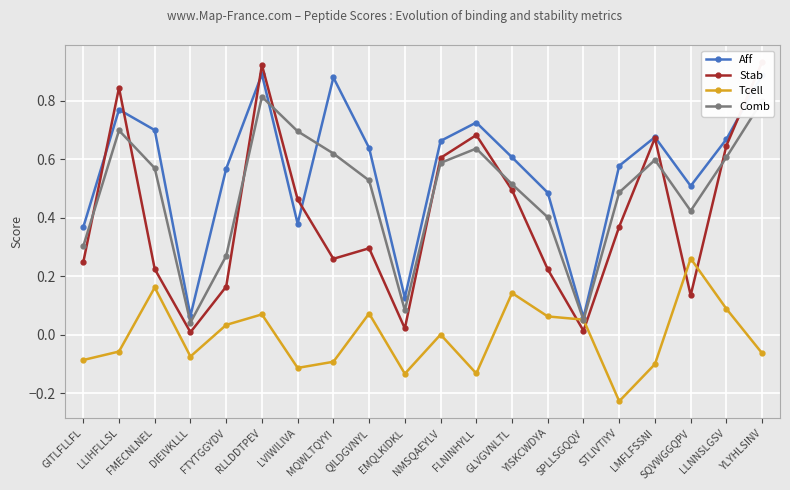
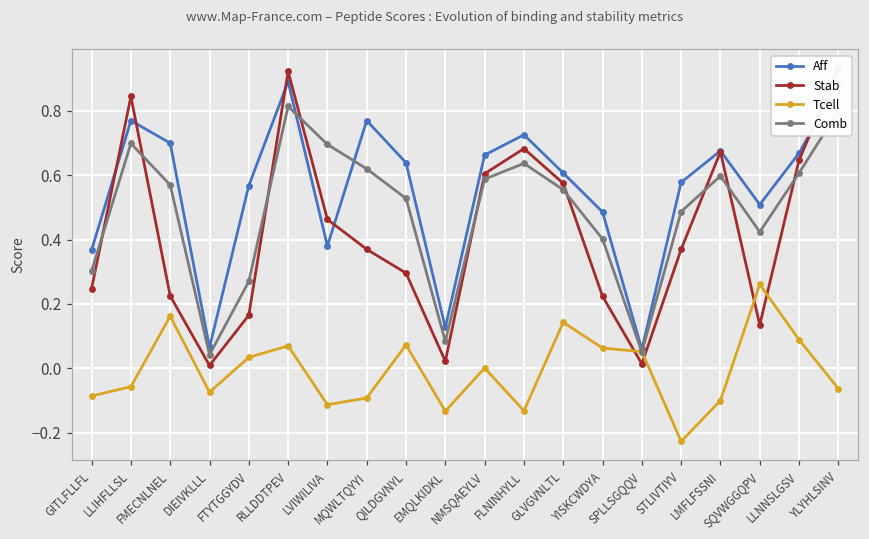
Aff, MQWLTQYYI: 0.88 -> 0.77
Stab, MQWLTQYYI: 0.26 -> 0.37
Stab, GLVGVNLTL: 0.50 -> 0.58
Comb, GLVGVNLTL: 0.52 -> 0.56
